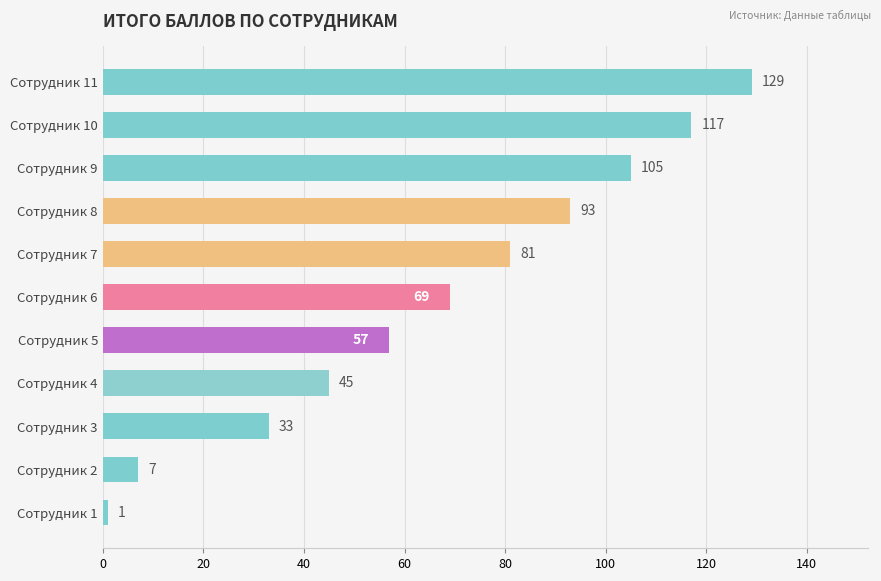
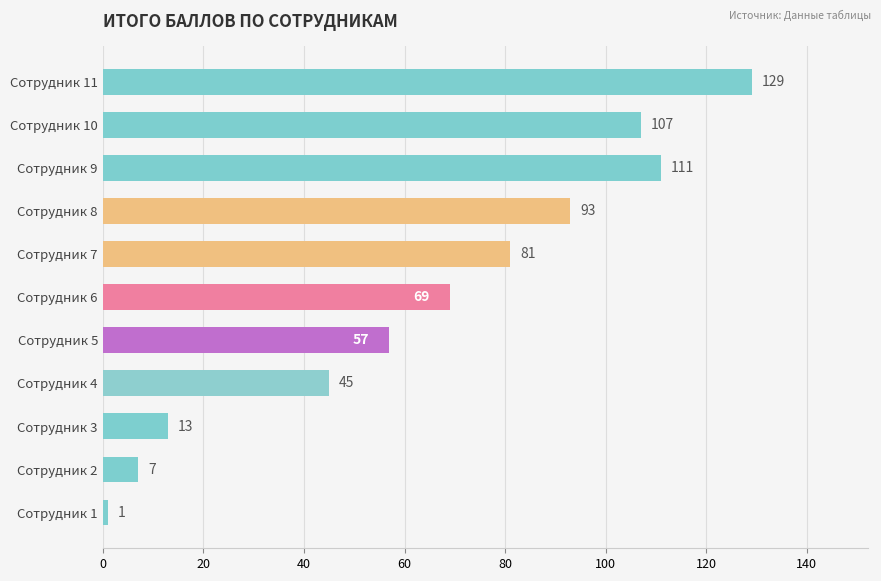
Сотрудник 10: 117 -> 107
Сотрудник 9: 105 -> 111
Сотрудник 3: 33 -> 13
